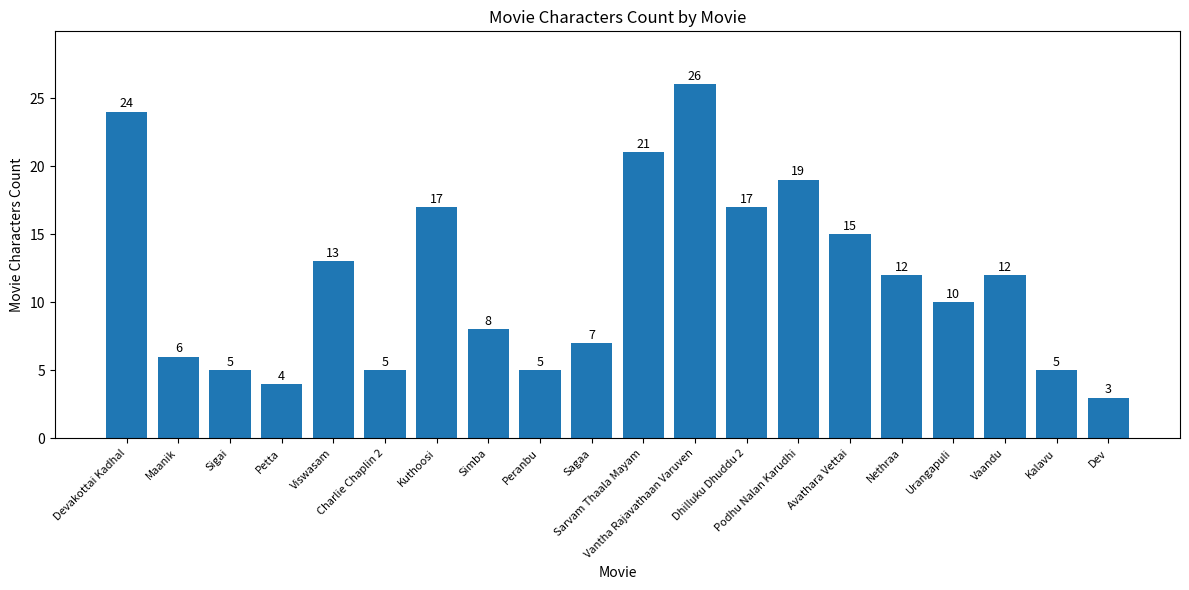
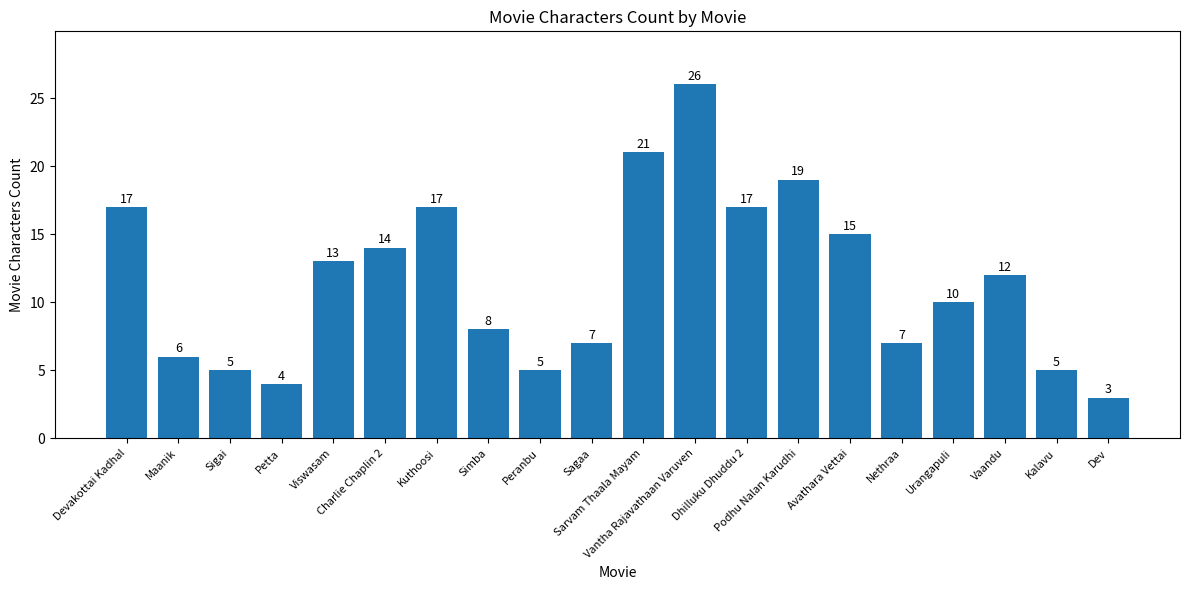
Devakottai Kadhal: 24 -> 17
Charlie Chaplin 2: 5 -> 14
Nethraa: 12 -> 7
